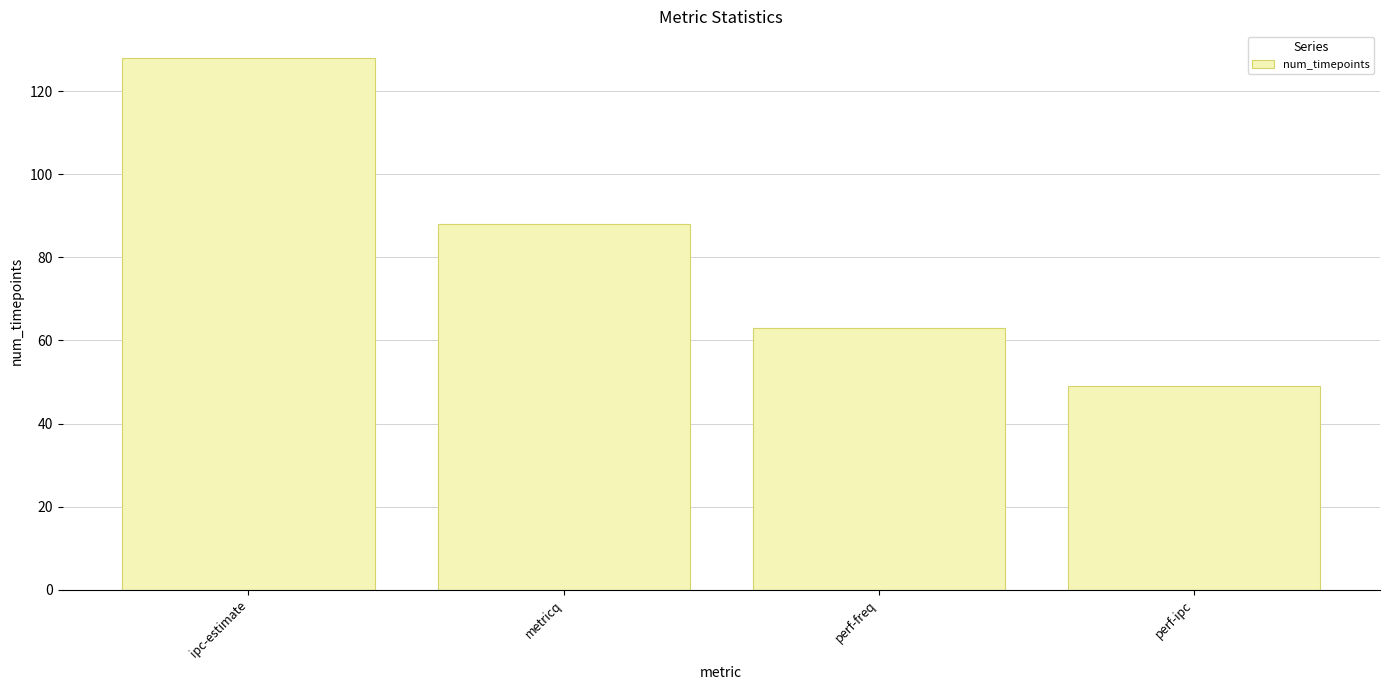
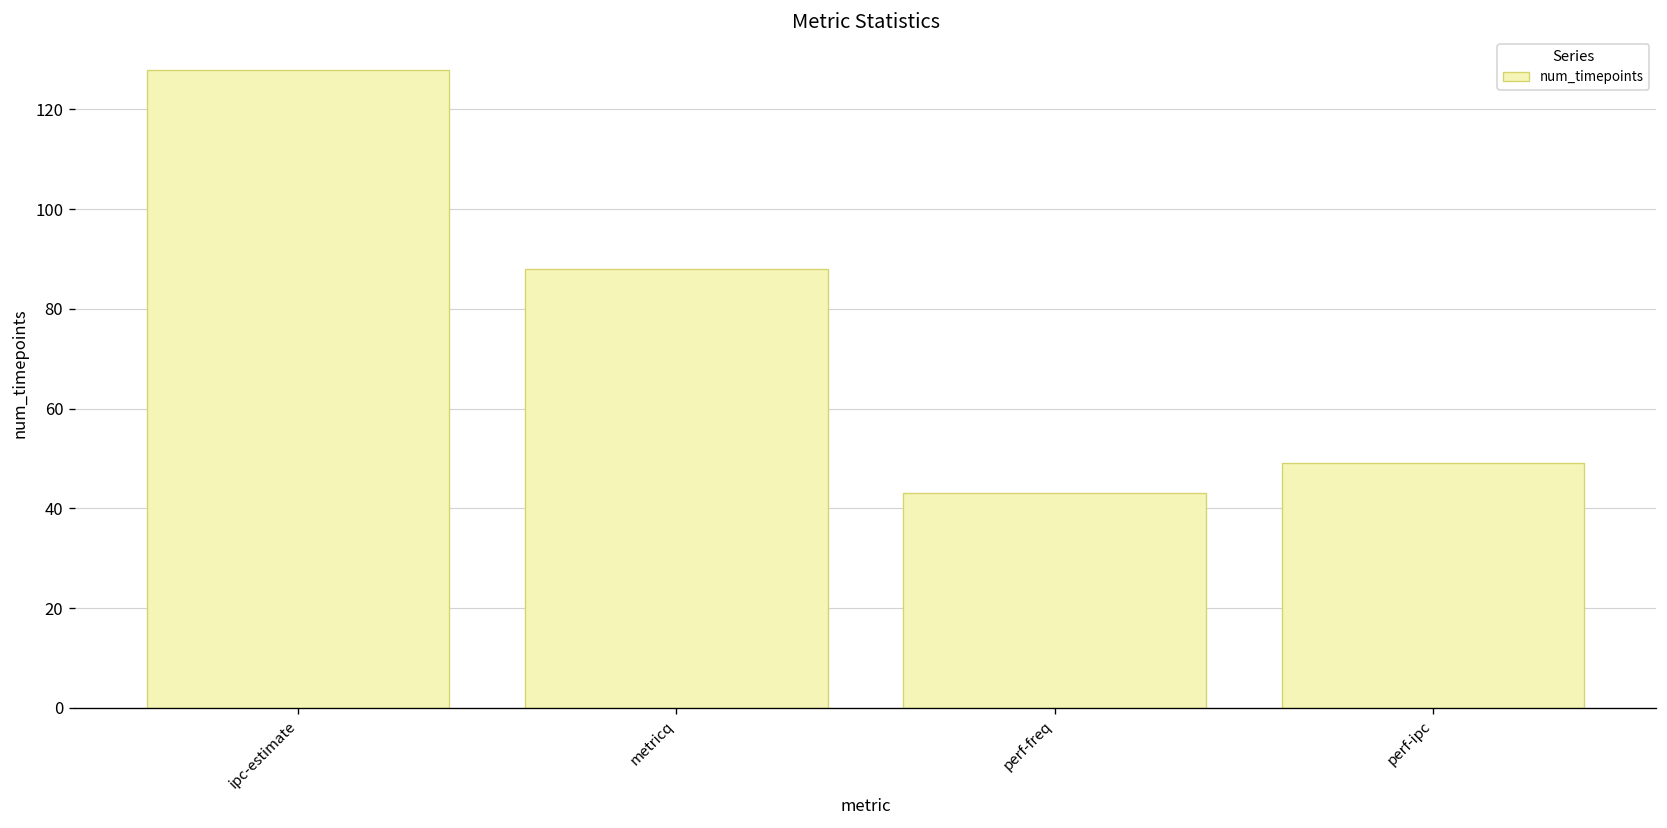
perf-freq: 63 -> 43
